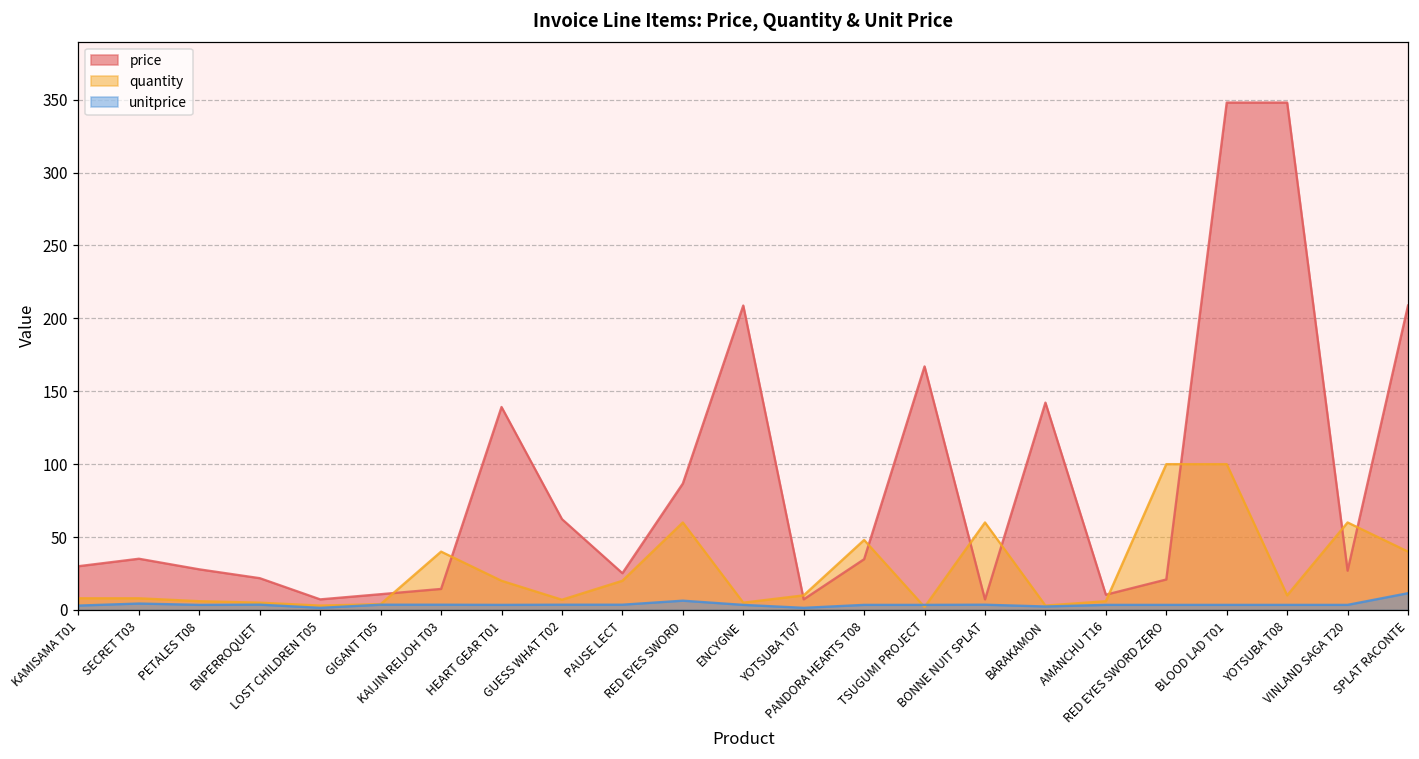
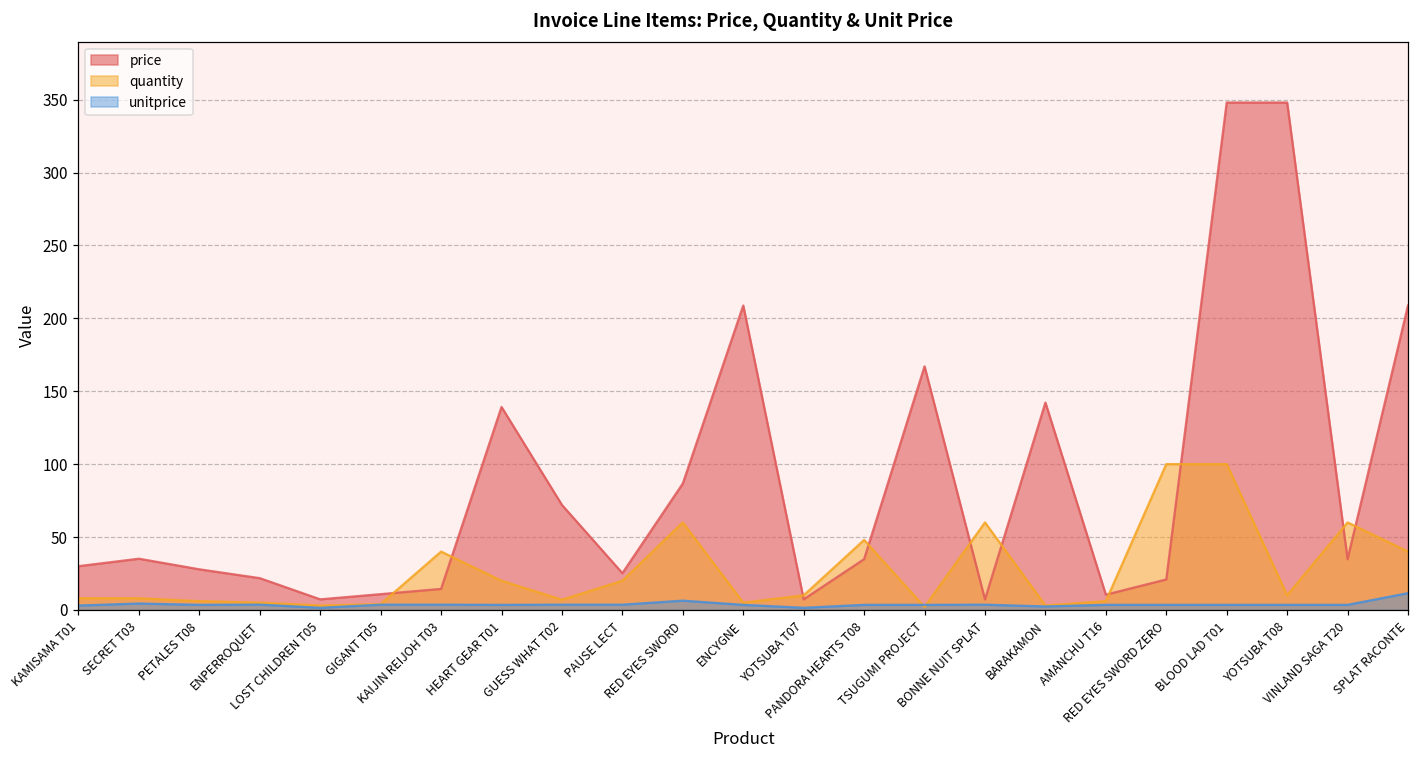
price, GUESS WHAT T02: 62 -> 72
price, VINLAND SAGA T20: 27 -> 35
